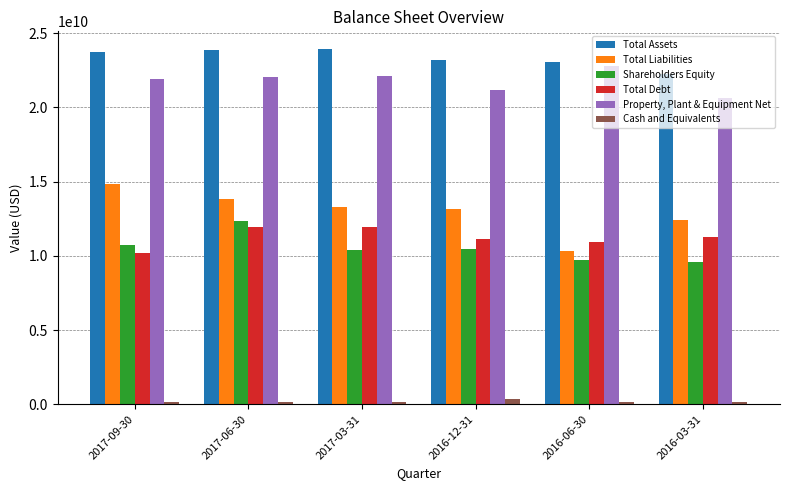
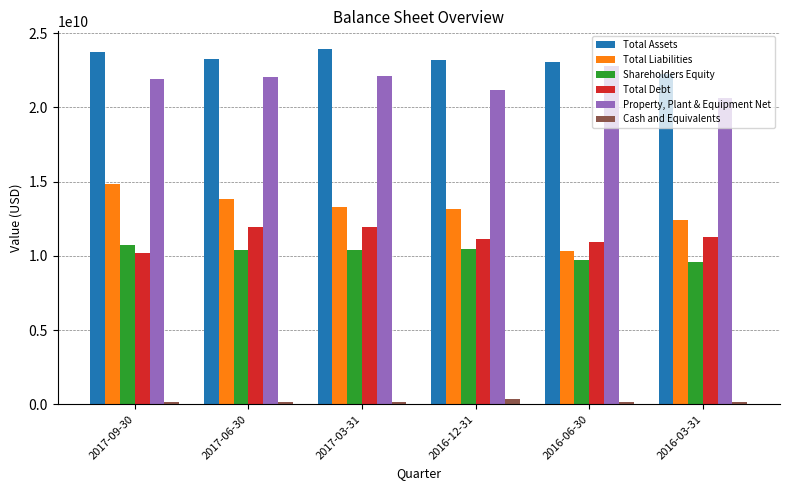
Total Assets, 2017-06-30: 23900000000 -> 23200000000
Shareholders Equity, 2017-06-30: 12300000000 -> 10400000000
